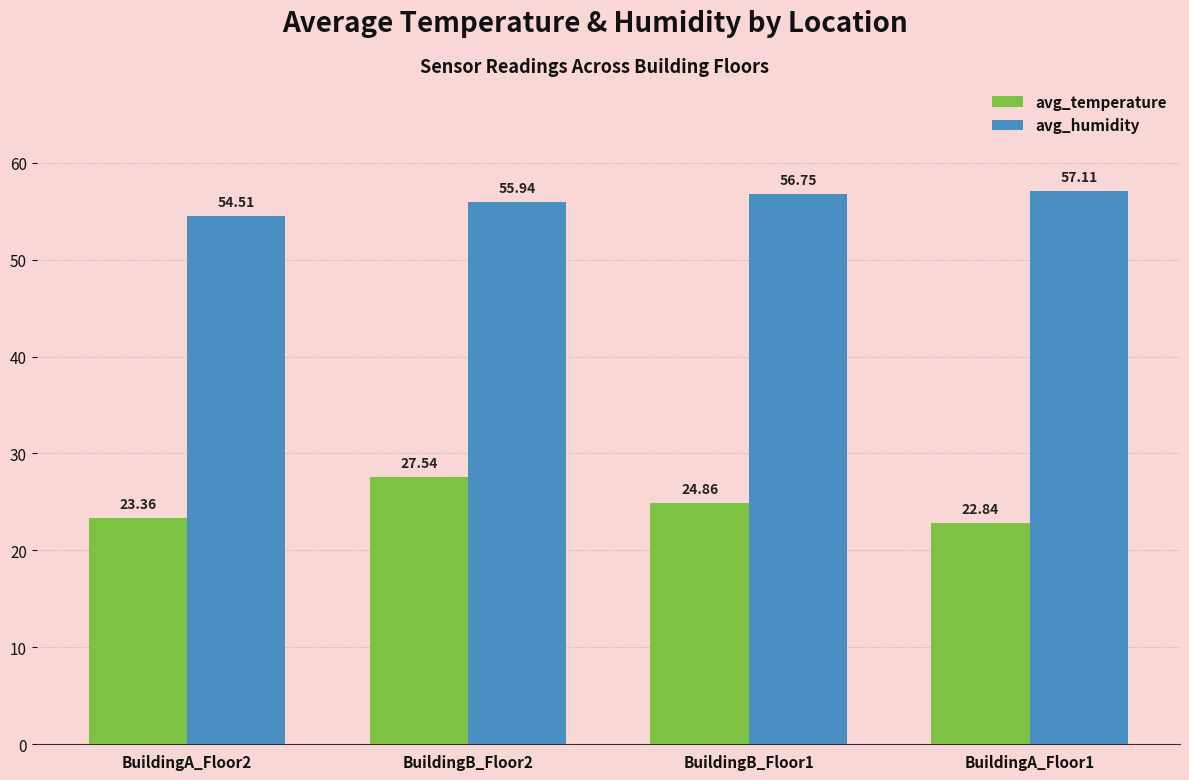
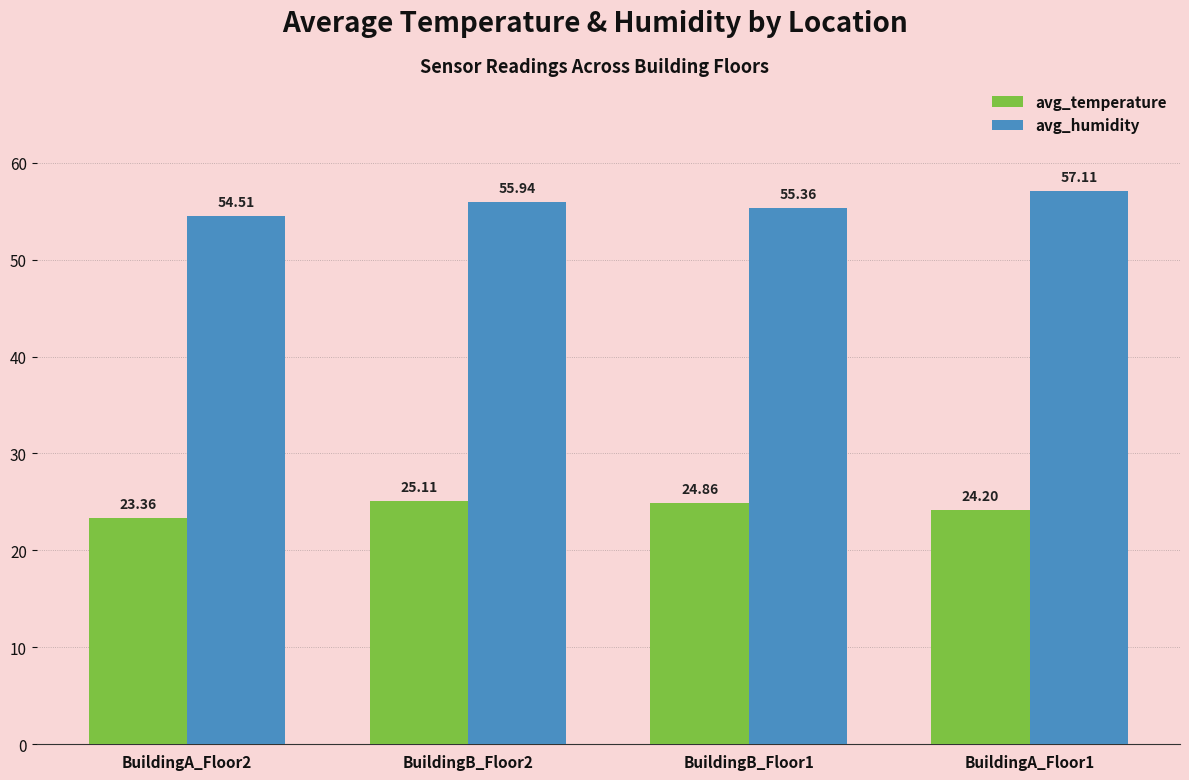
avg_temperature, BuildingB_Floor2: 27.54 -> 25.11
avg_humidity, BuildingB_Floor1: 56.75 -> 55.36
avg_temperature, BuildingA_Floor1: 22.84 -> 24.20
